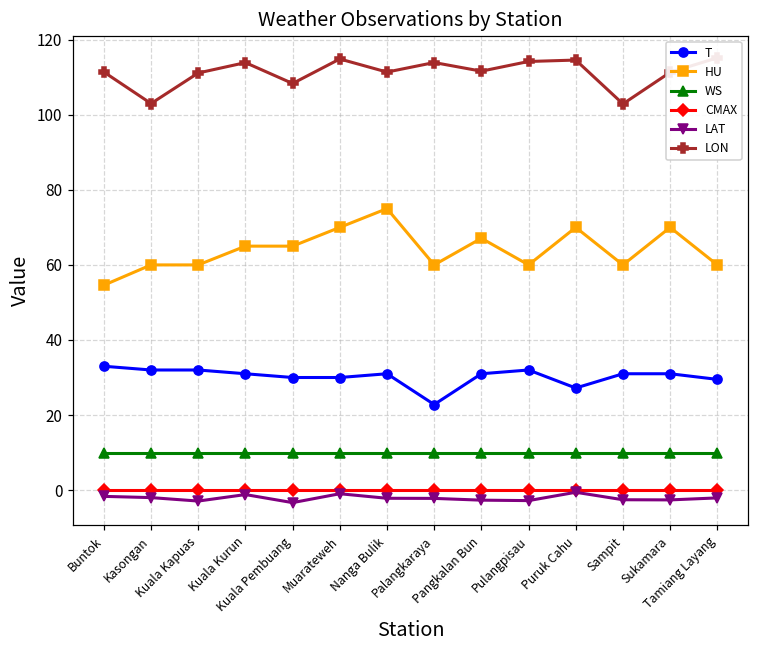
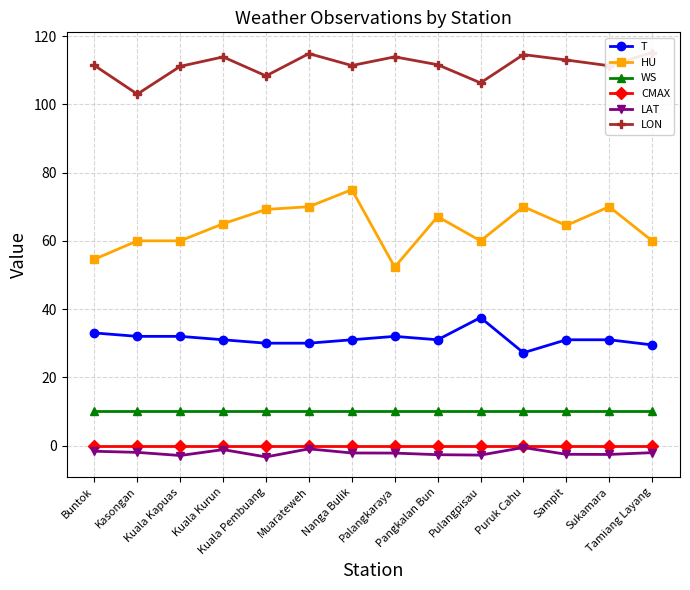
HU, Kuala Pembuang: 65 -> 69
T, Palangkaraya: 23 -> 32
HU, Palangkaraya: 60 -> 52
T, Pulangpisau: 32 -> 38
LON, Pulangpisau: 114 -> 106
HU, Sampit: 60 -> 65
LON, Sampit: 103 -> 113
